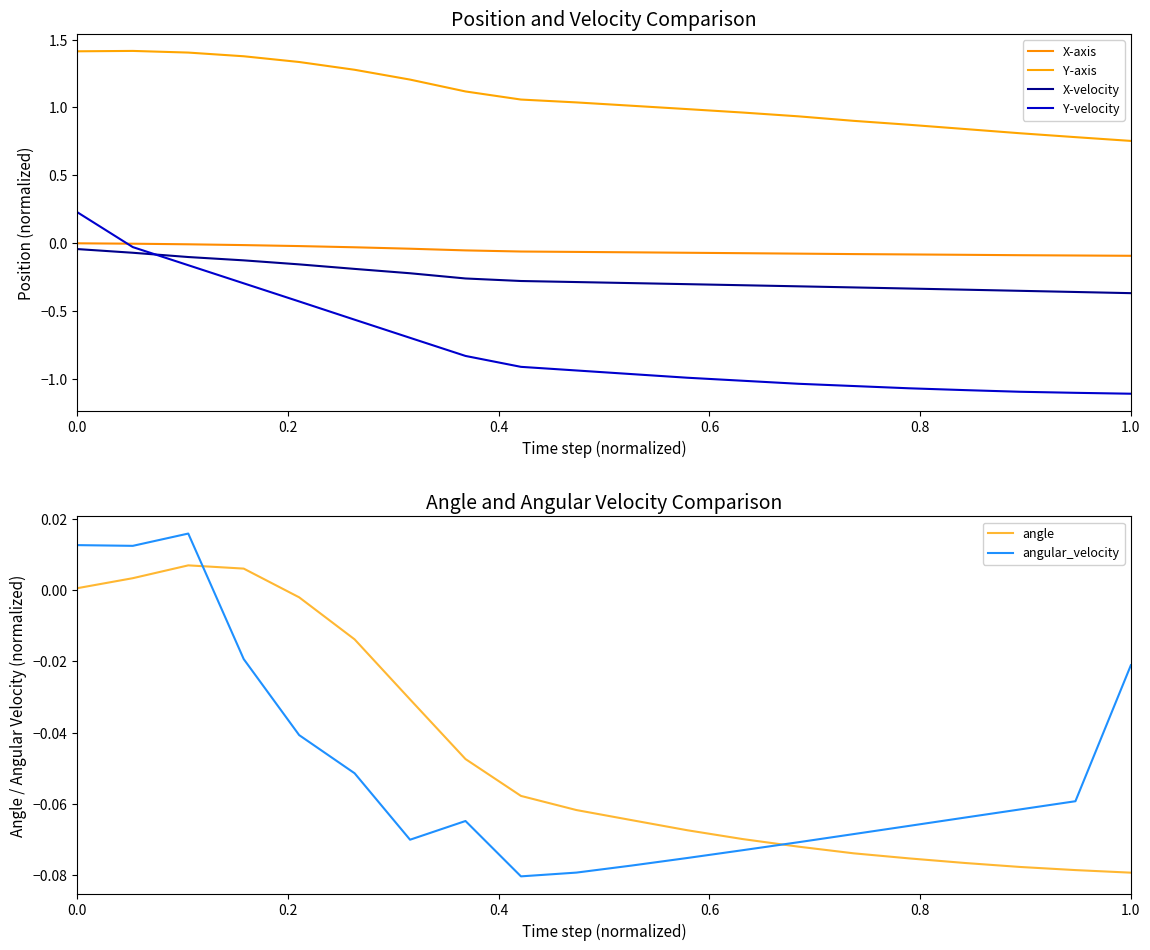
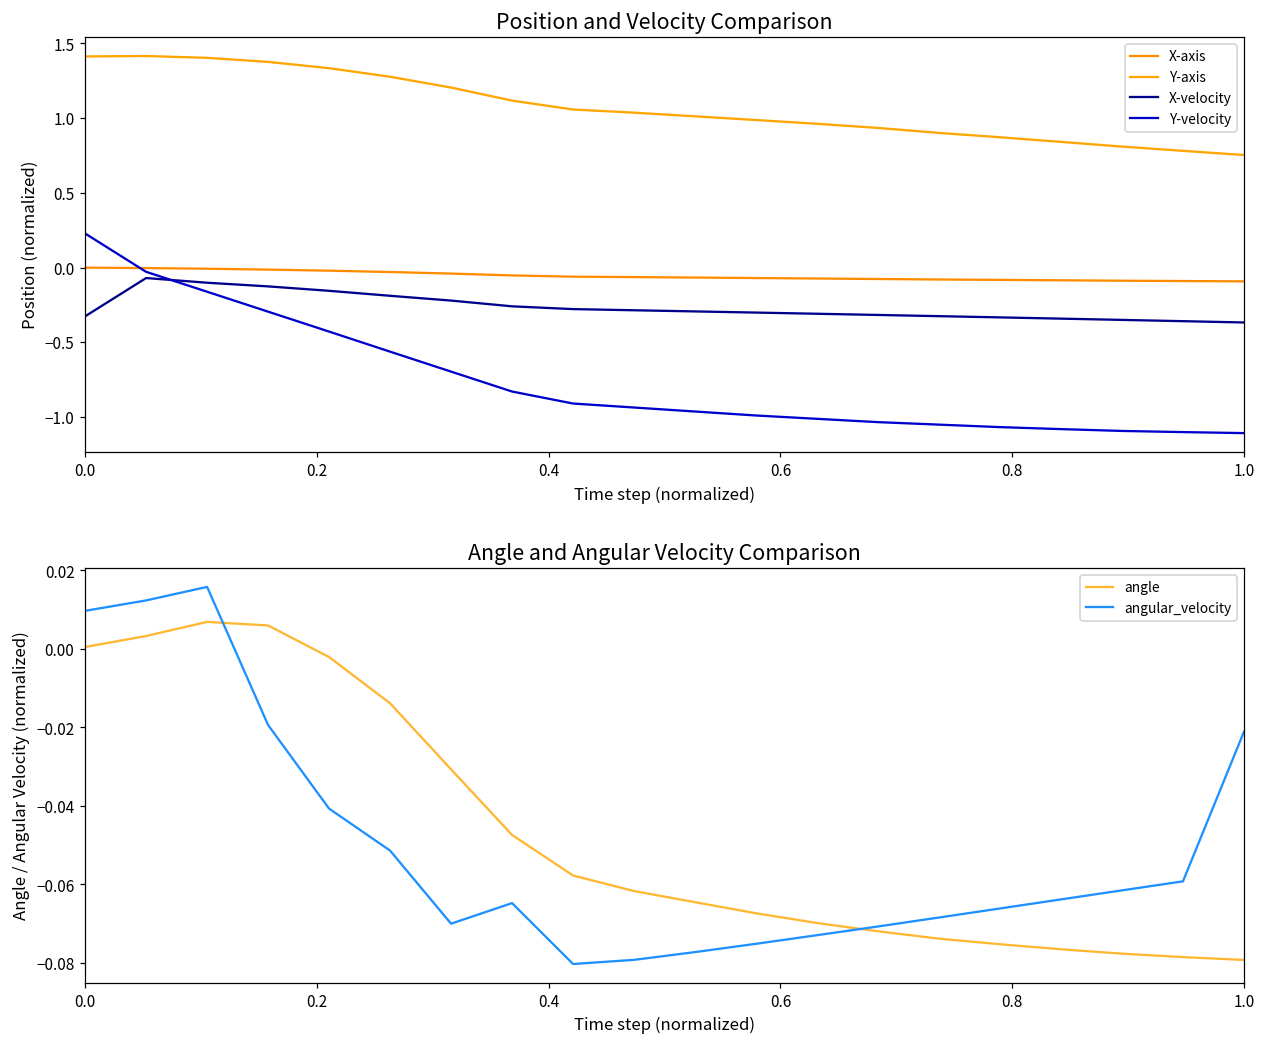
Position and Velocity Comparison, X-velocity, 0.0: -0.04 -> -0.33
Angle and Angular Velocity Comparison, angular_velocity, 0.0: 0.013 -> 0.010
